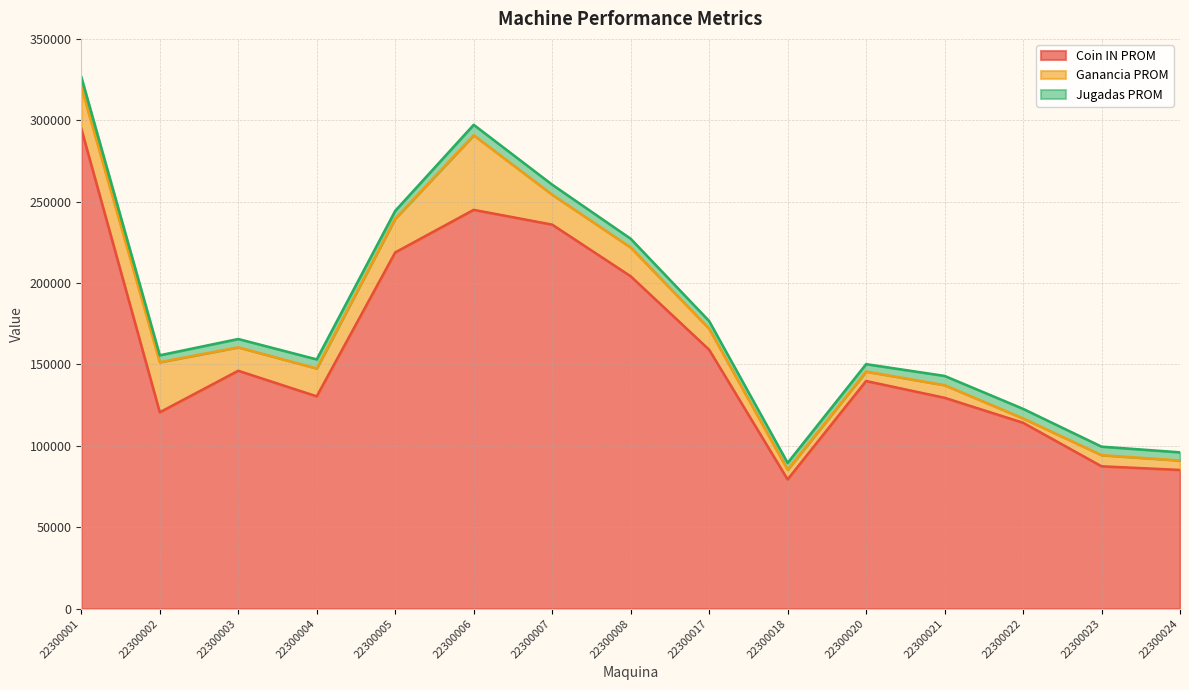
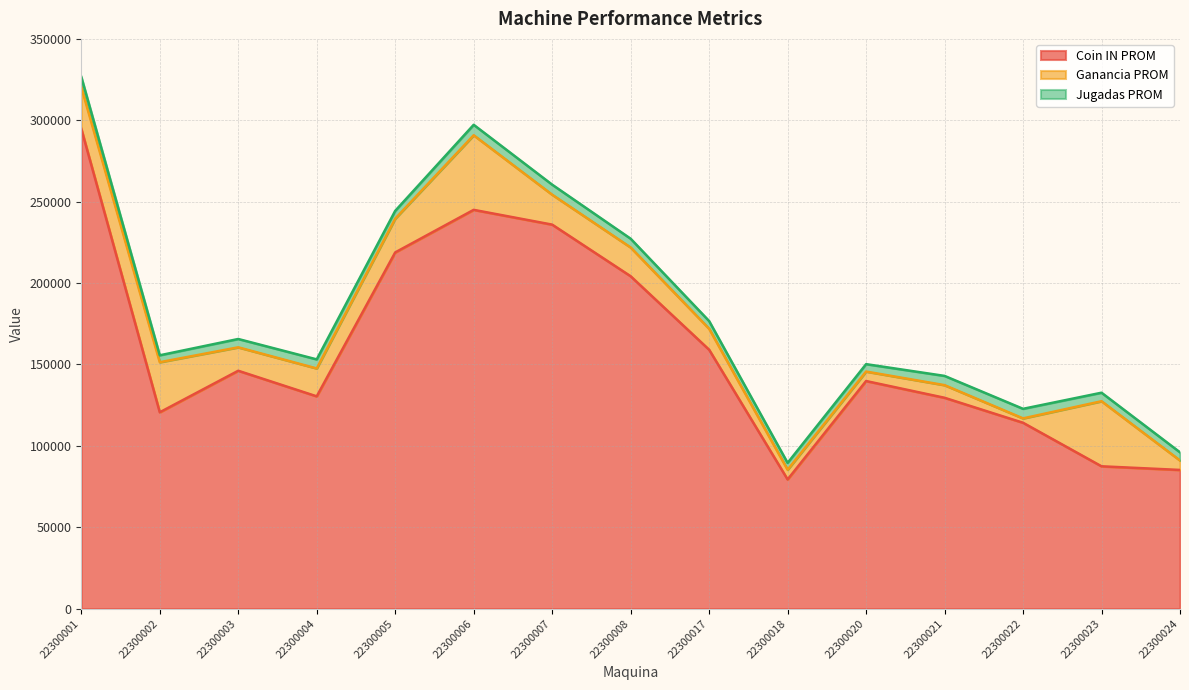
Ganancia PROM, 22300023: 7000 -> 40000
